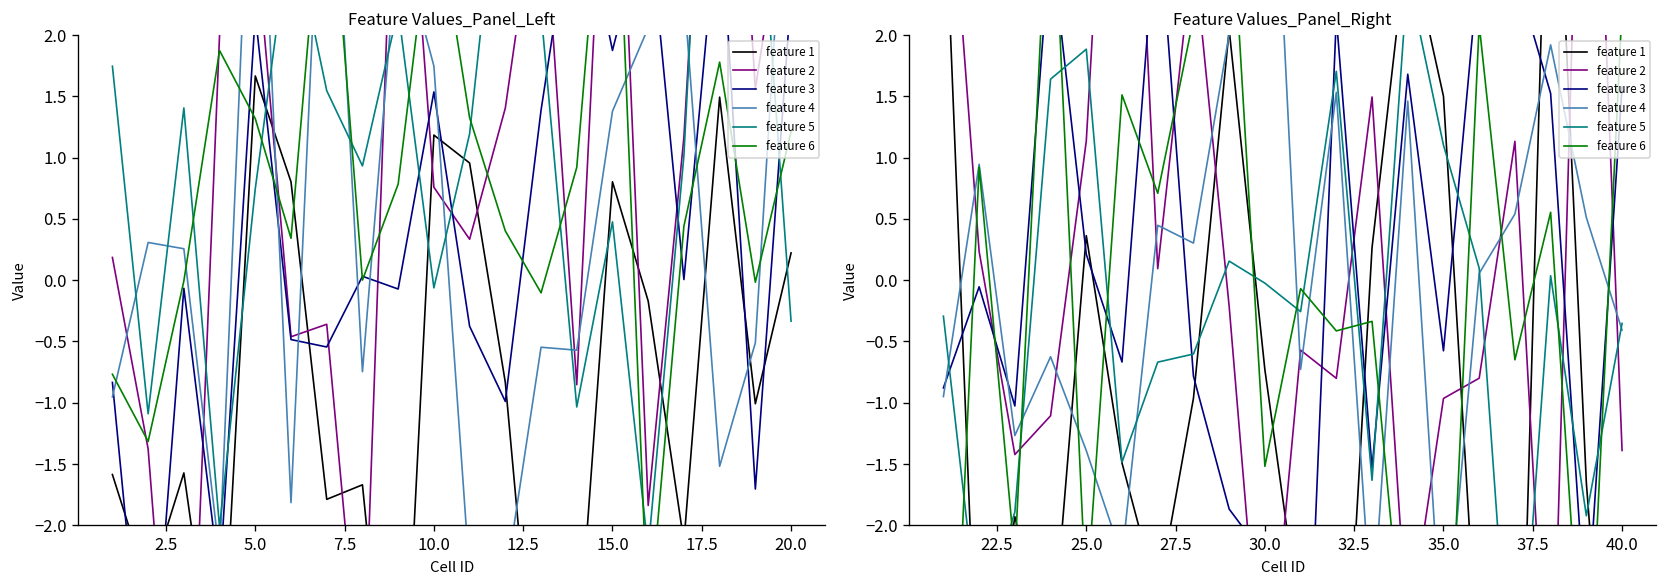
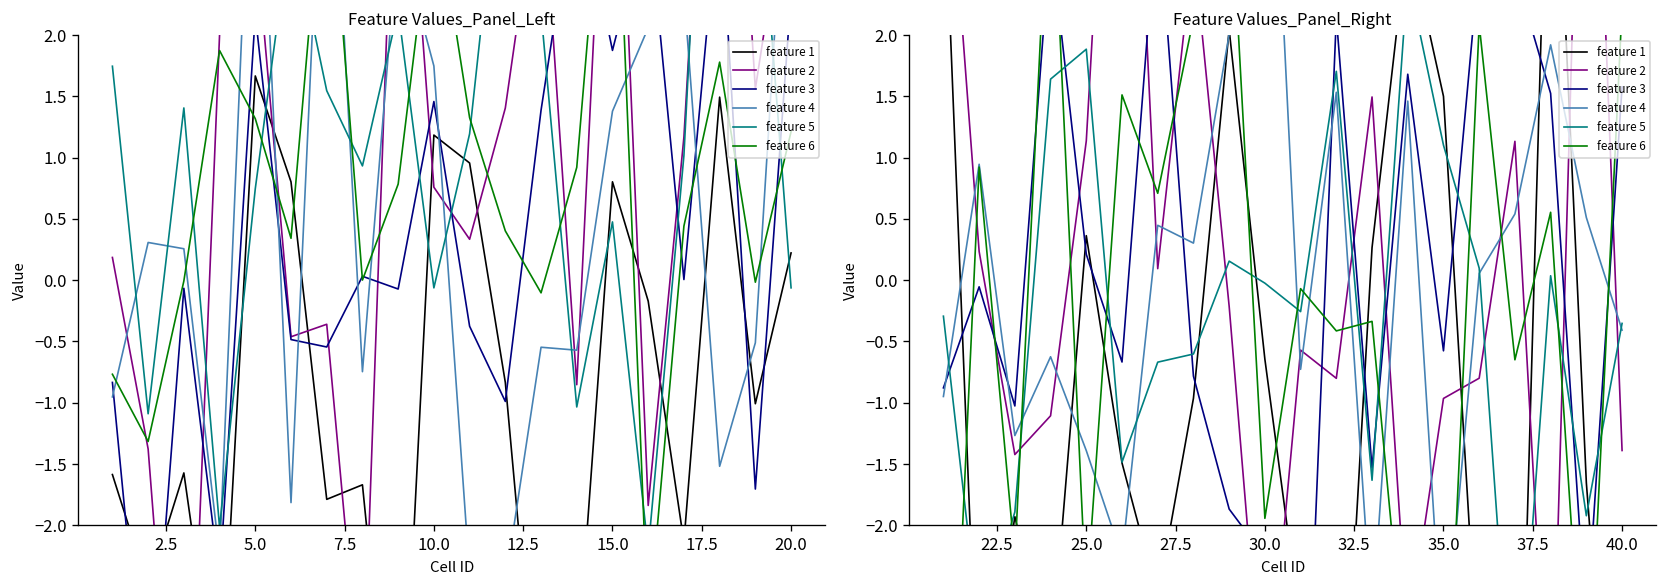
Feature Values_Panel_Left, feature 3, 10.0: 1.54 -> 1.46
Feature Values_Panel_Left, feature 5, 20.0: -0.33 -> -0.06
Feature Values_Panel_Right, feature 1, 30.0: -0.73 -> -0.64
Feature Values_Panel_Right, feature 6, 30.0: -1.52 -> -1.94
